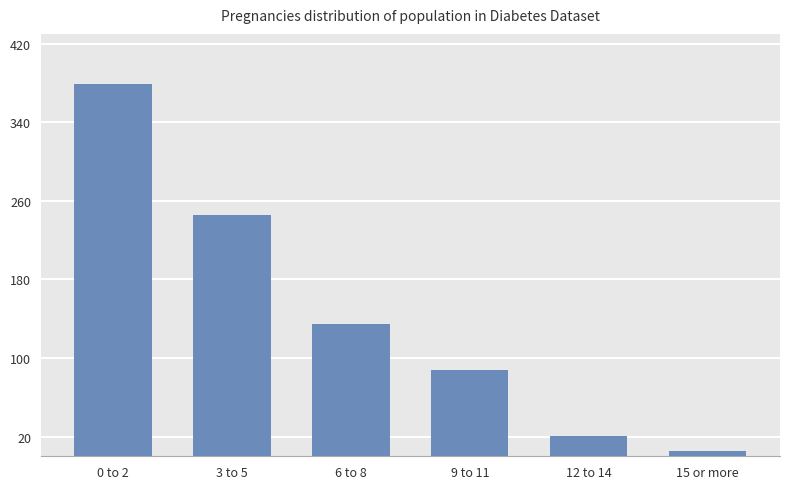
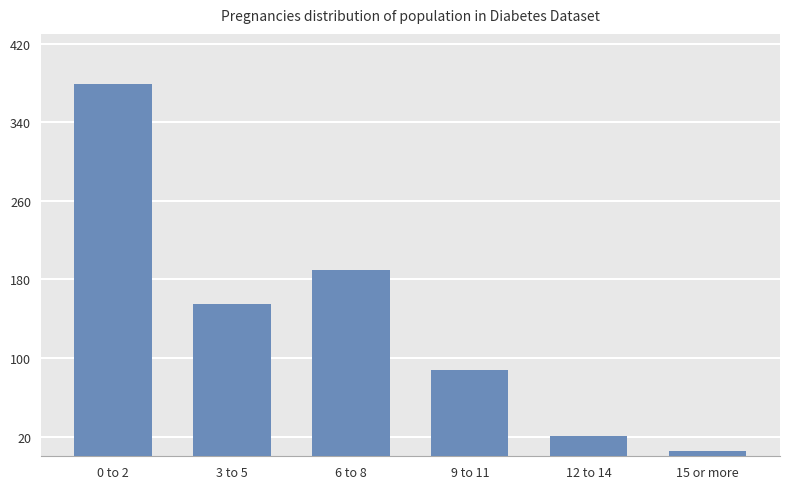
3 to 5: 250 -> 160
6 to 8: 140 -> 190
